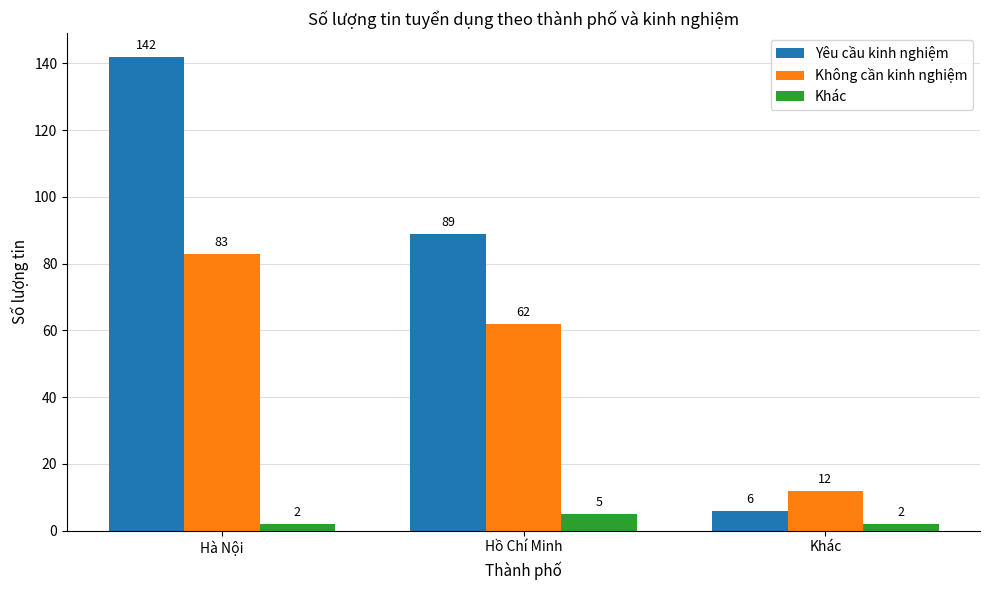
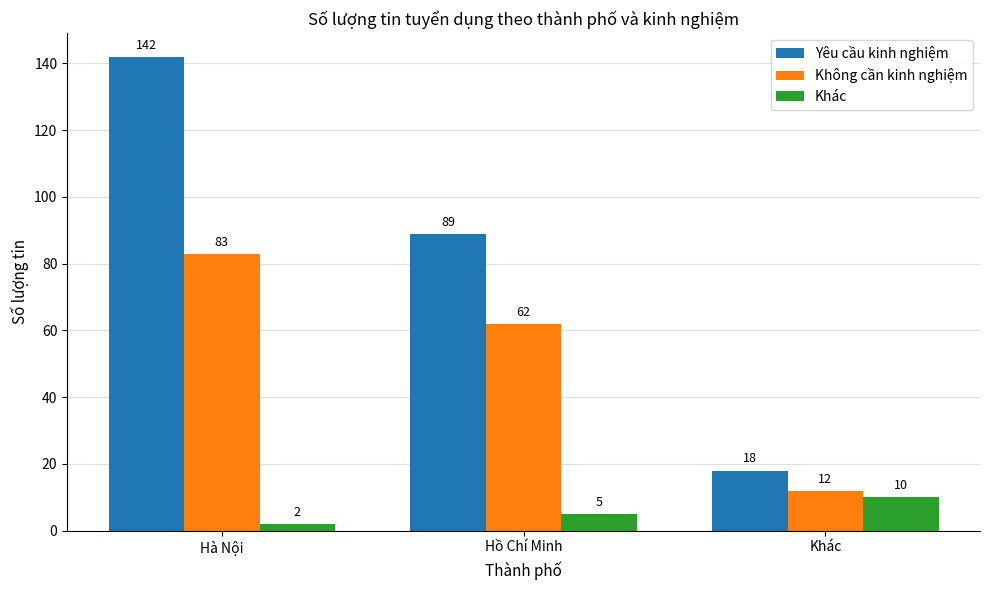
Yêu cầu kinh nghiệm, Khác: 6 -> 18
Khác, Khác: 2 -> 10
